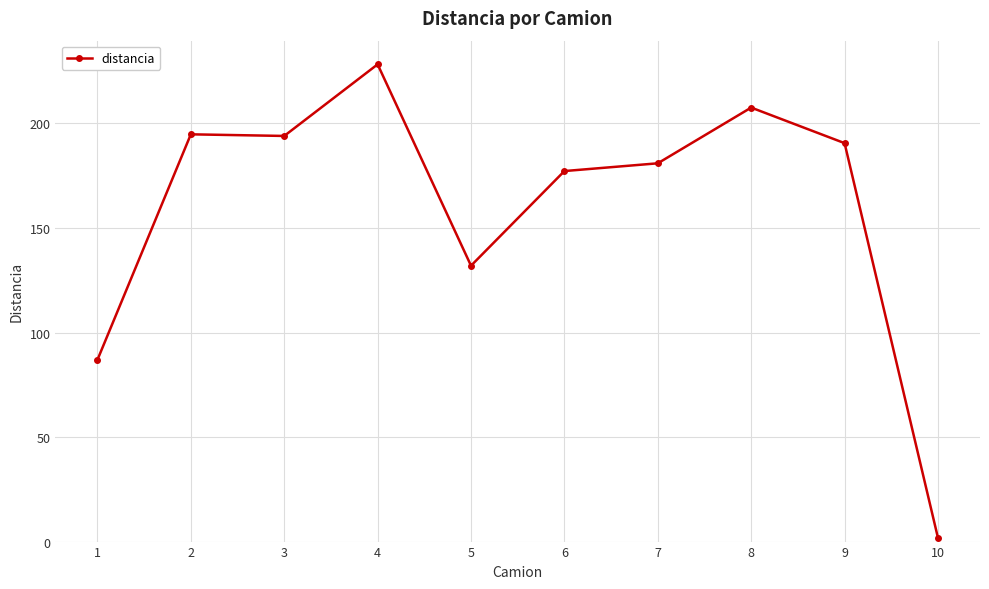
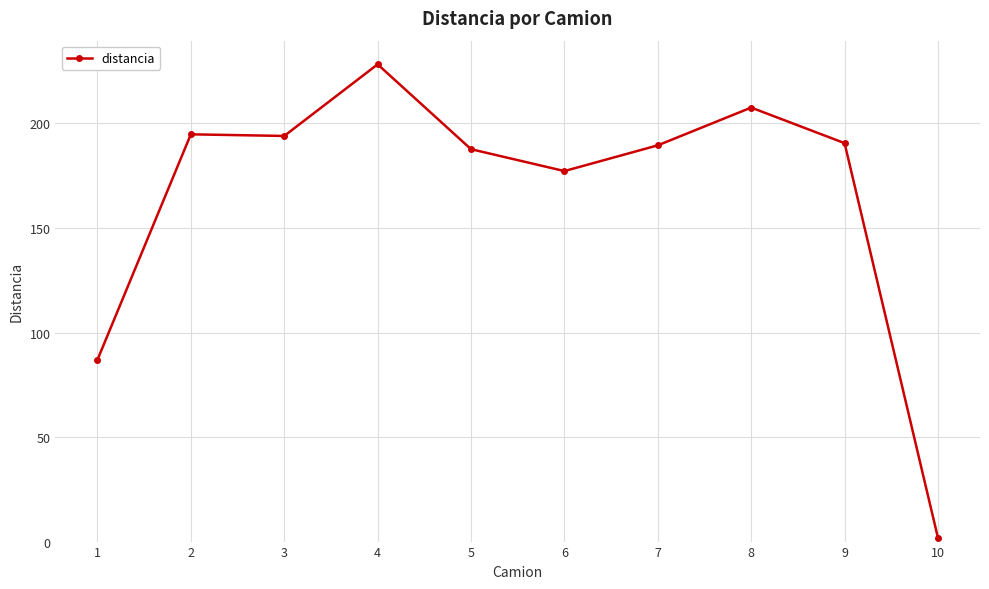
5: 132 -> 188
7: 181 -> 190
